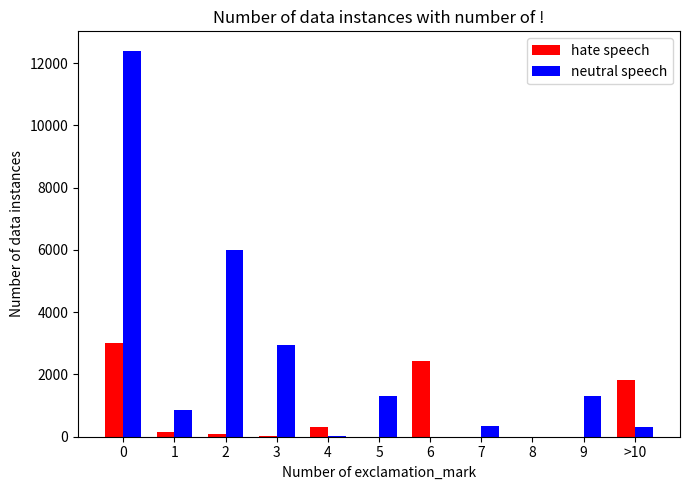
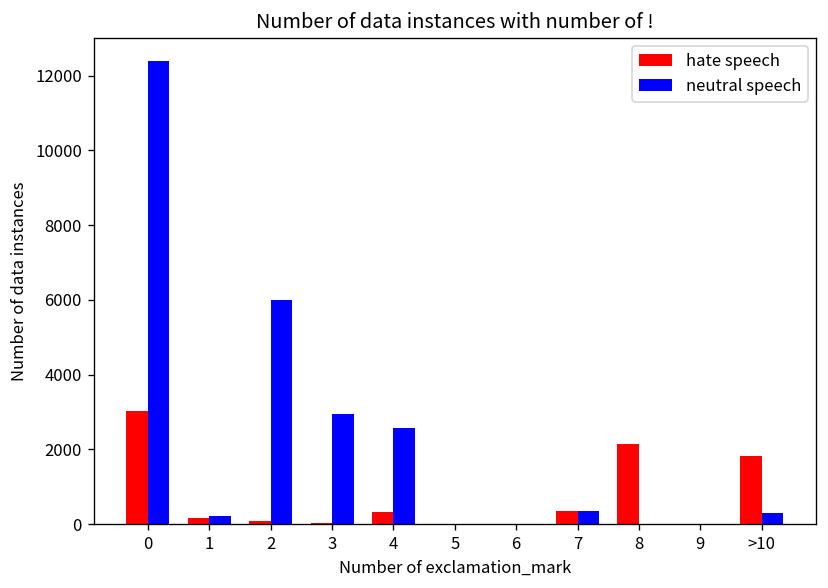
neutral speech, 1: 900 -> 200
neutral speech, 4: 0 -> 2600
neutral speech, 5: 1300 -> 0
hate speech, 6: 2400 -> 0
hate speech, 7: 0 -> 400
hate speech, 8: 0 -> 2100
neutral speech, 9: 1300 -> 0
